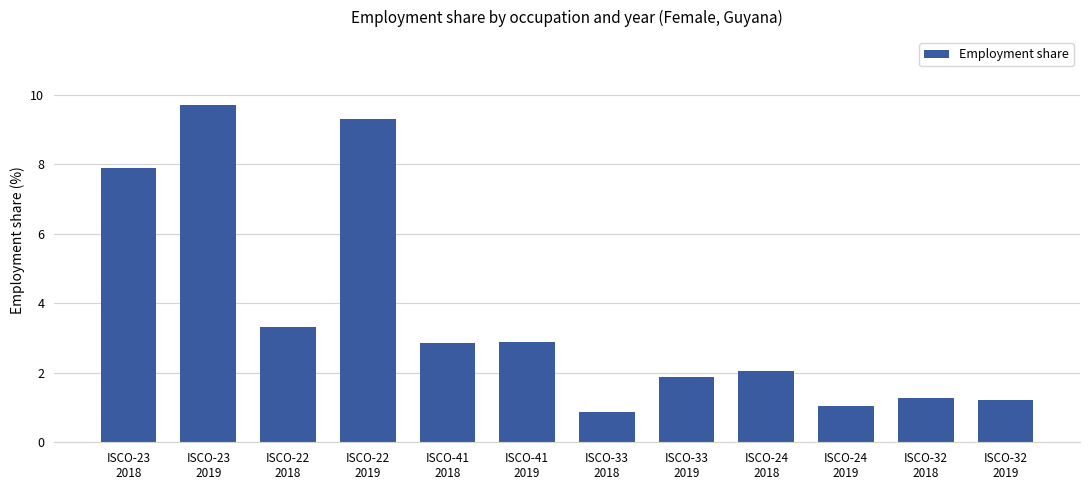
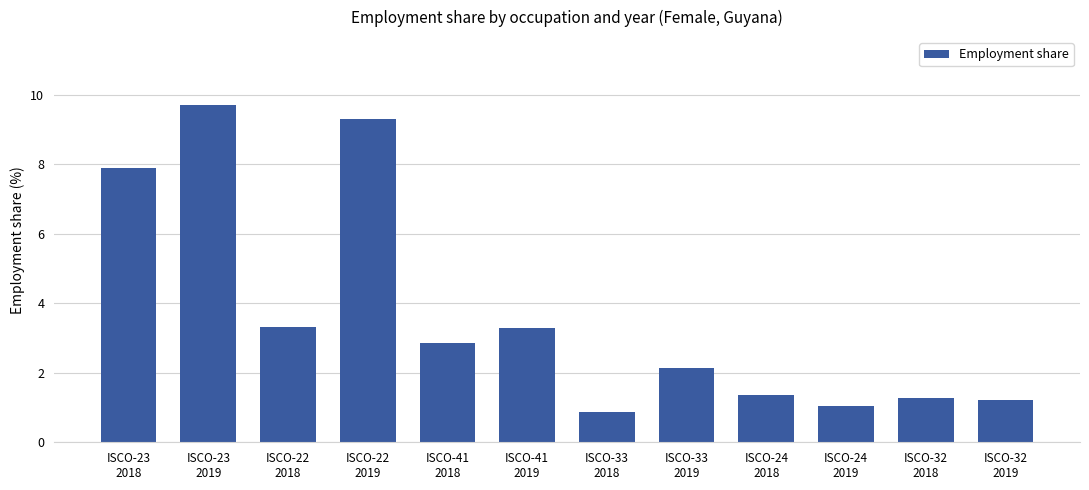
ISCO-41 2019: 2.9 -> 3.3
ISCO-33 2019: 1.9 -> 2.1
ISCO-24 2018: 2.1 -> 1.4
